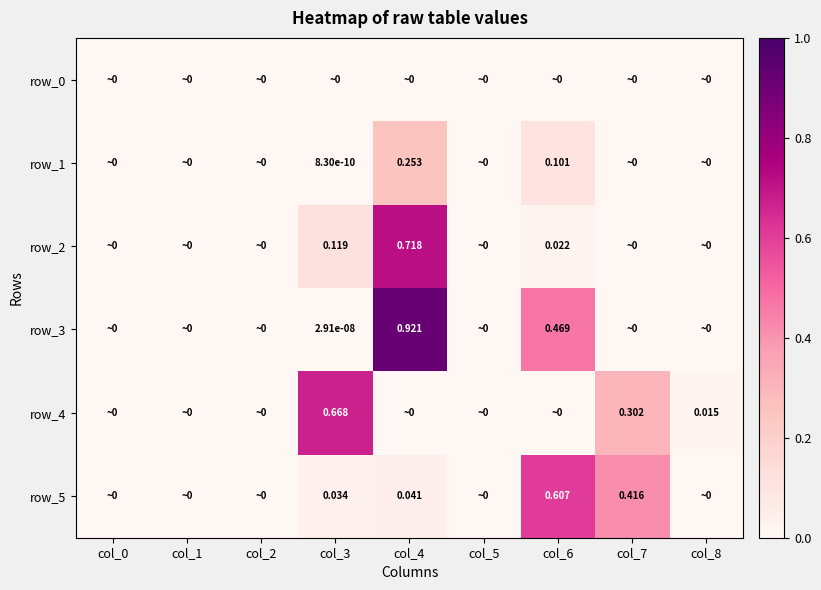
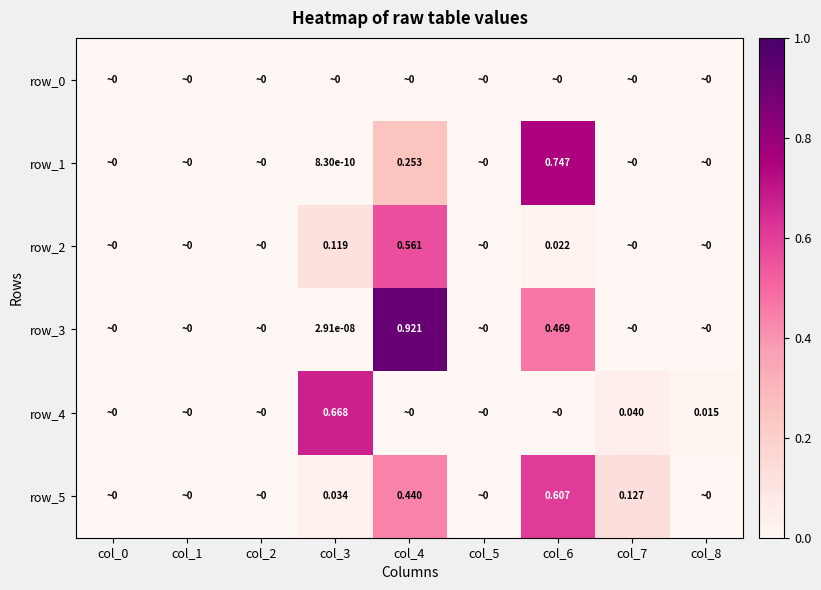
row_1, col_6: 0.101 -> 0.747
row_2, col_4: 0.718 -> 0.561
row_4, col_7: 0.302 -> 0.040
row_5, col_4: 0.041 -> 0.440
row_5, col_7: 0.416 -> 0.127
